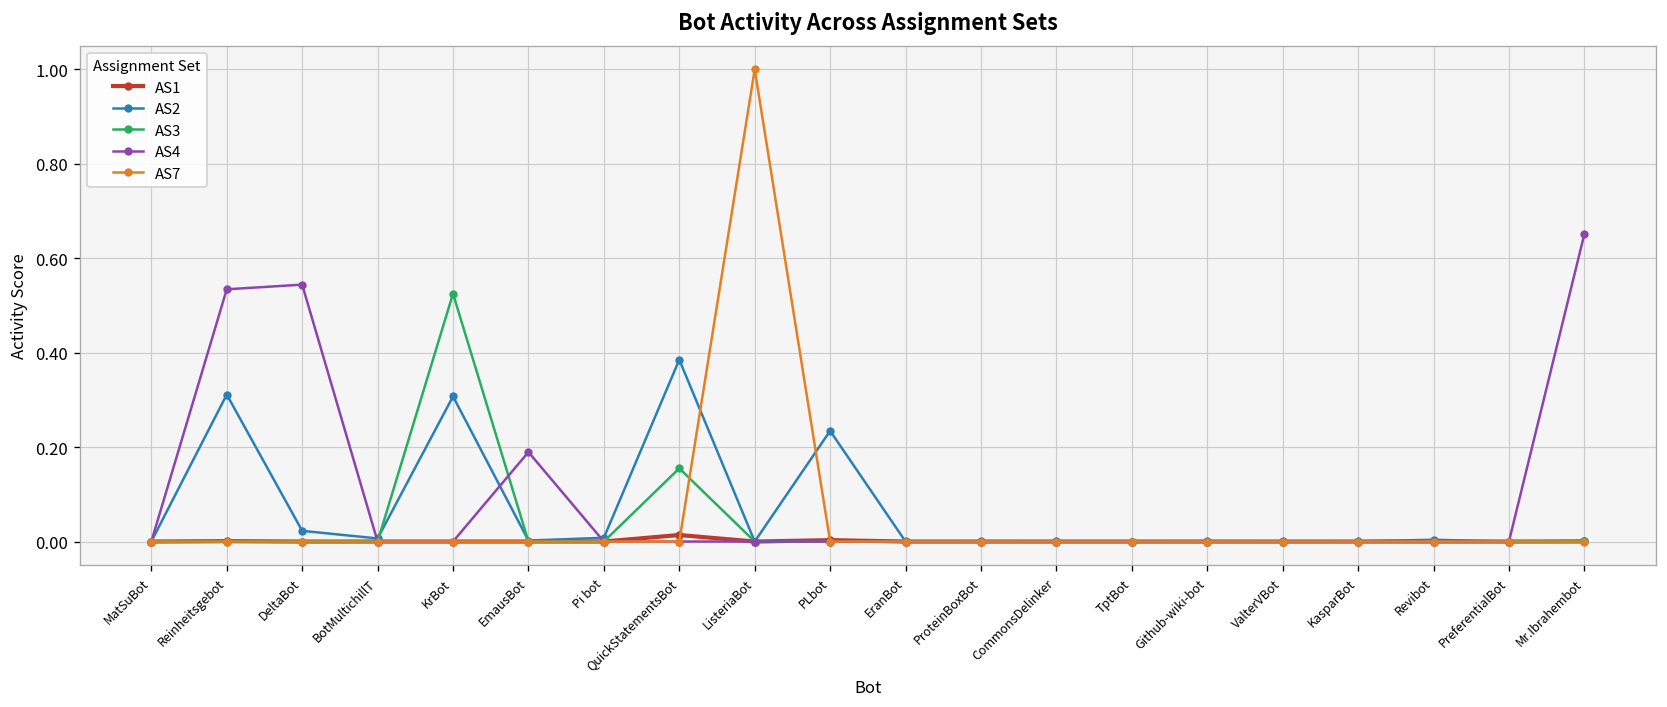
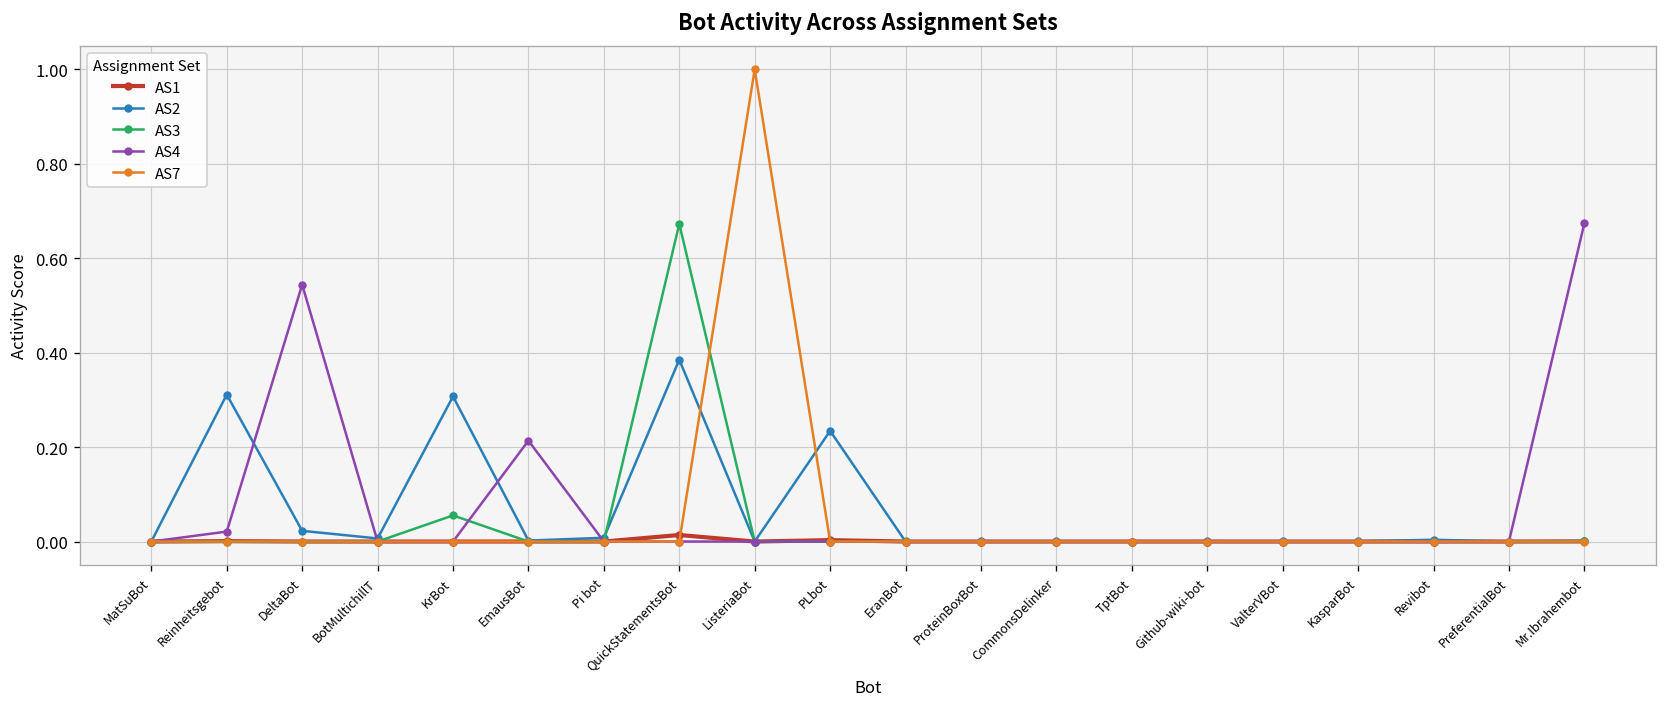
AS4, Reinheitsgebot: 0.53 -> 0.02
AS3, KrBot: 0.52 -> 0.06
AS4, EmausBot: 0.19 -> 0.21
AS3, QuickStatementsBot: 0.15 -> 0.67
AS4, Mr.Ibrahembot: 0.65 -> 0.67
